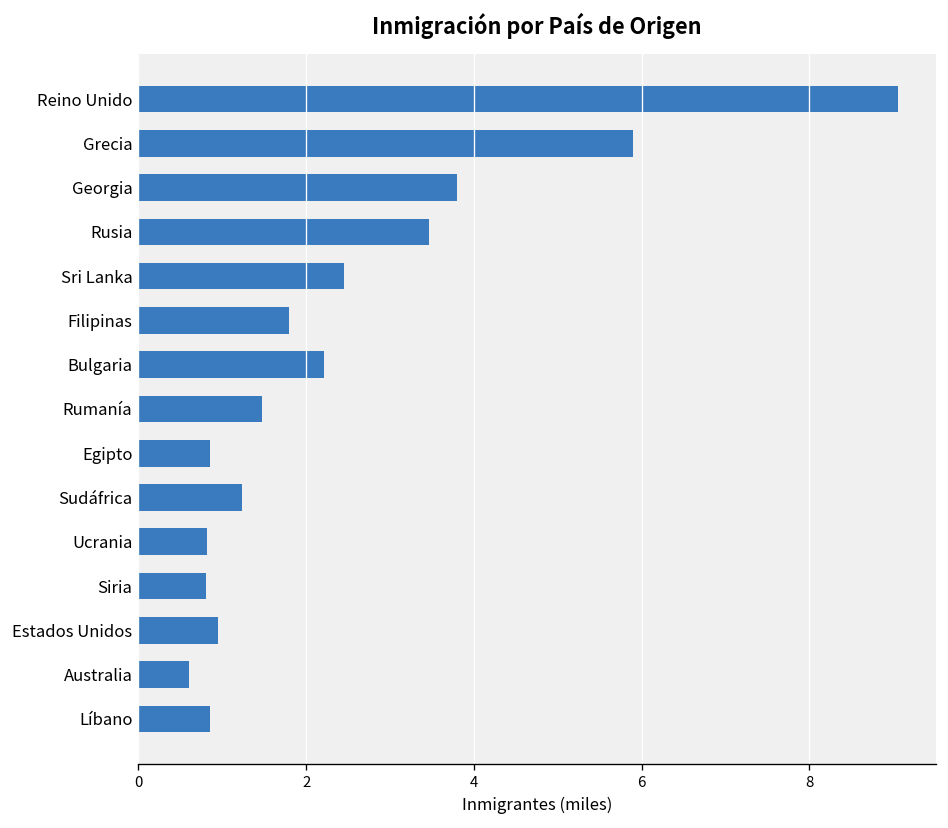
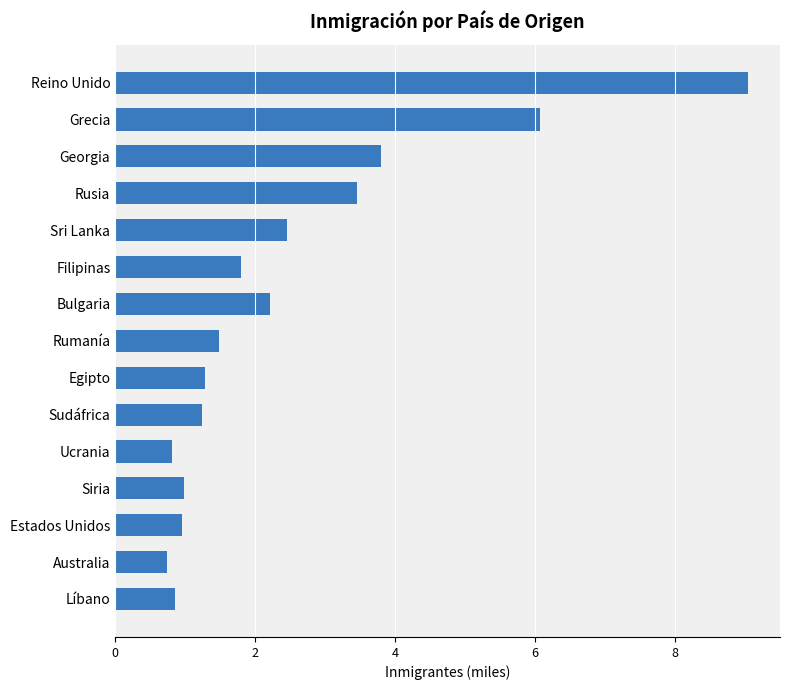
Grecia: 5.9 -> 6.1
Egipto: 0.9 -> 1.3
Siria: 0.8 -> 1.0
Australia: 0.6 -> 0.7
